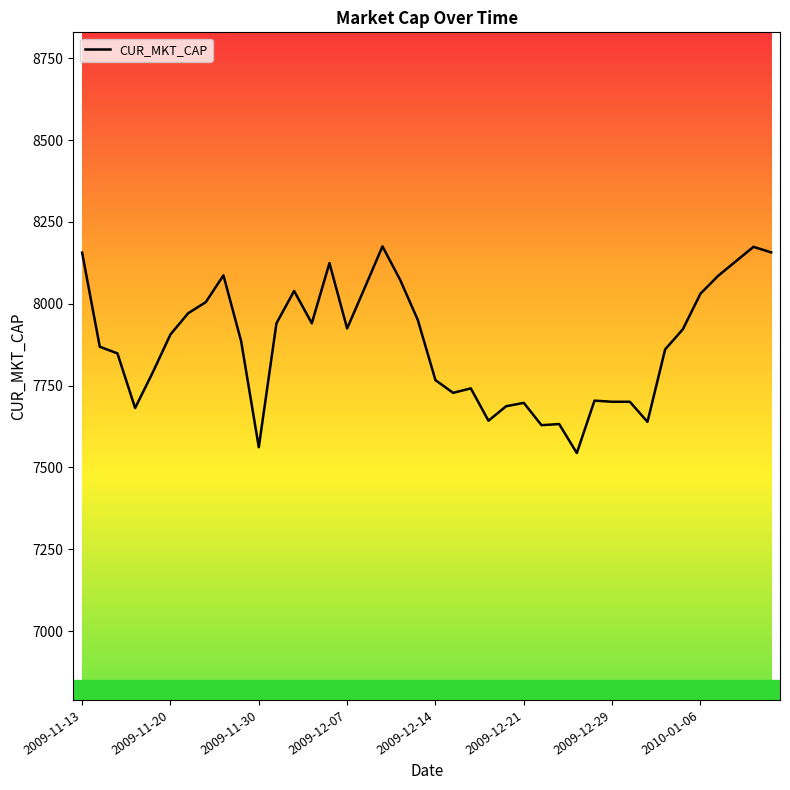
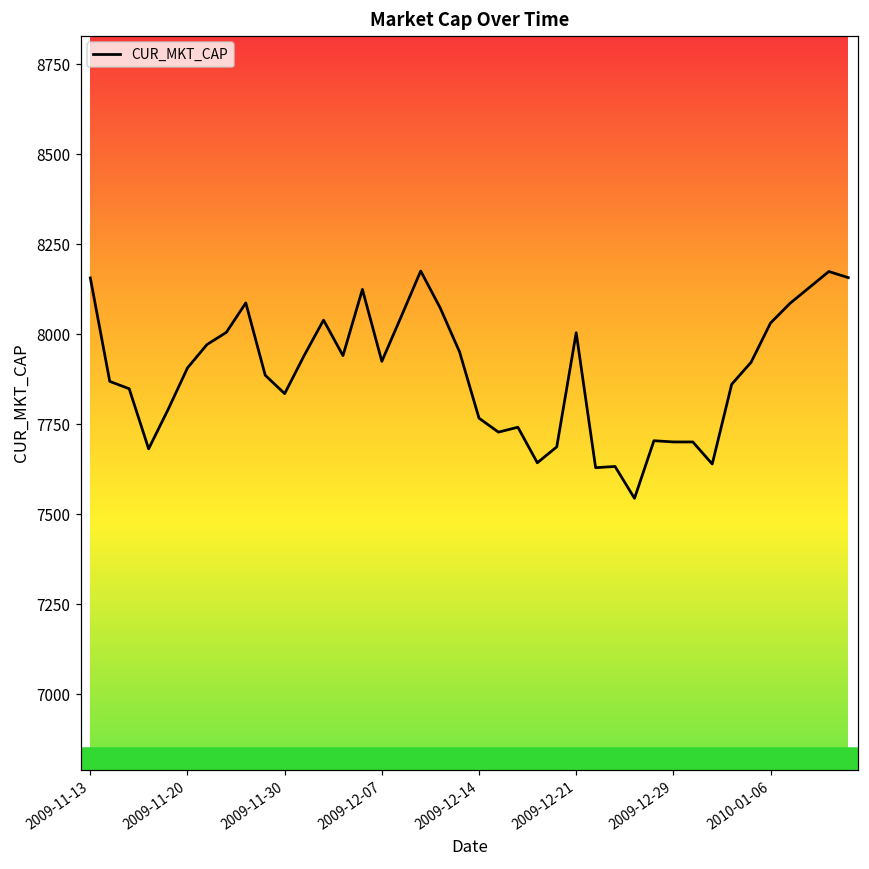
2009-11-30: 7560 -> 7830
2009-12-21: 7700 -> 8000
